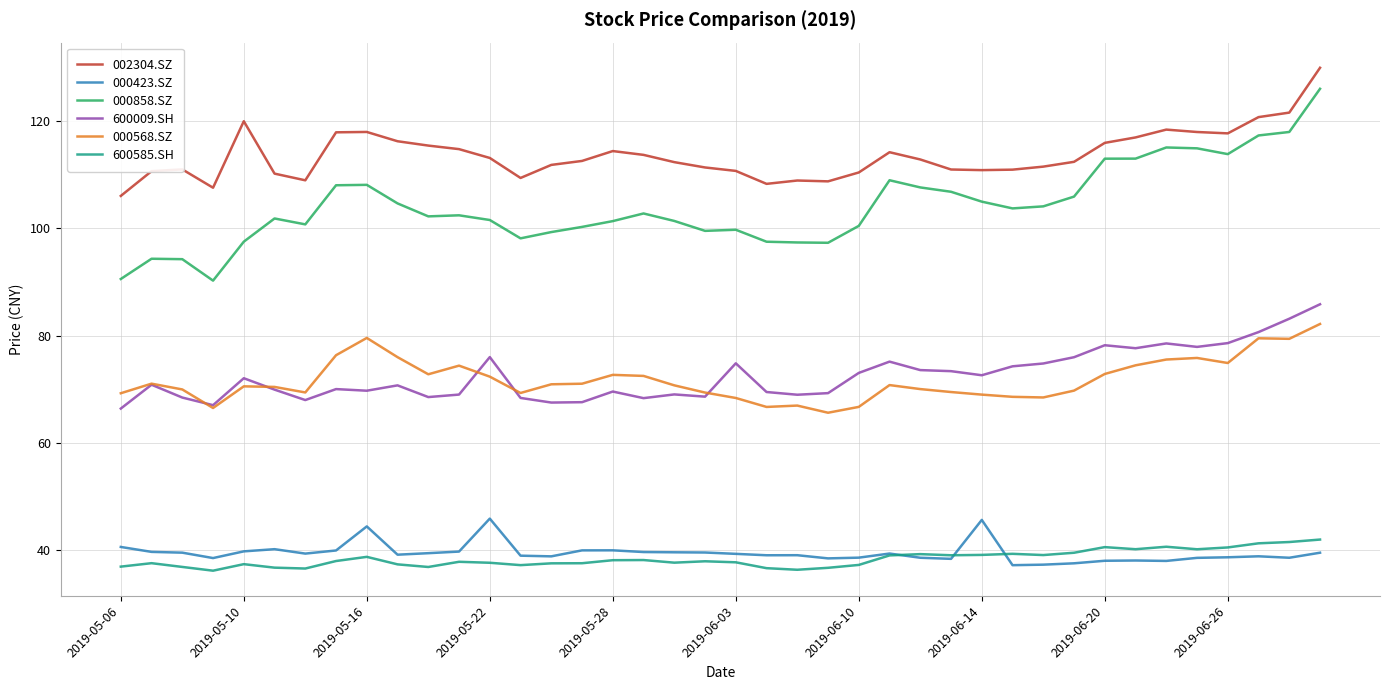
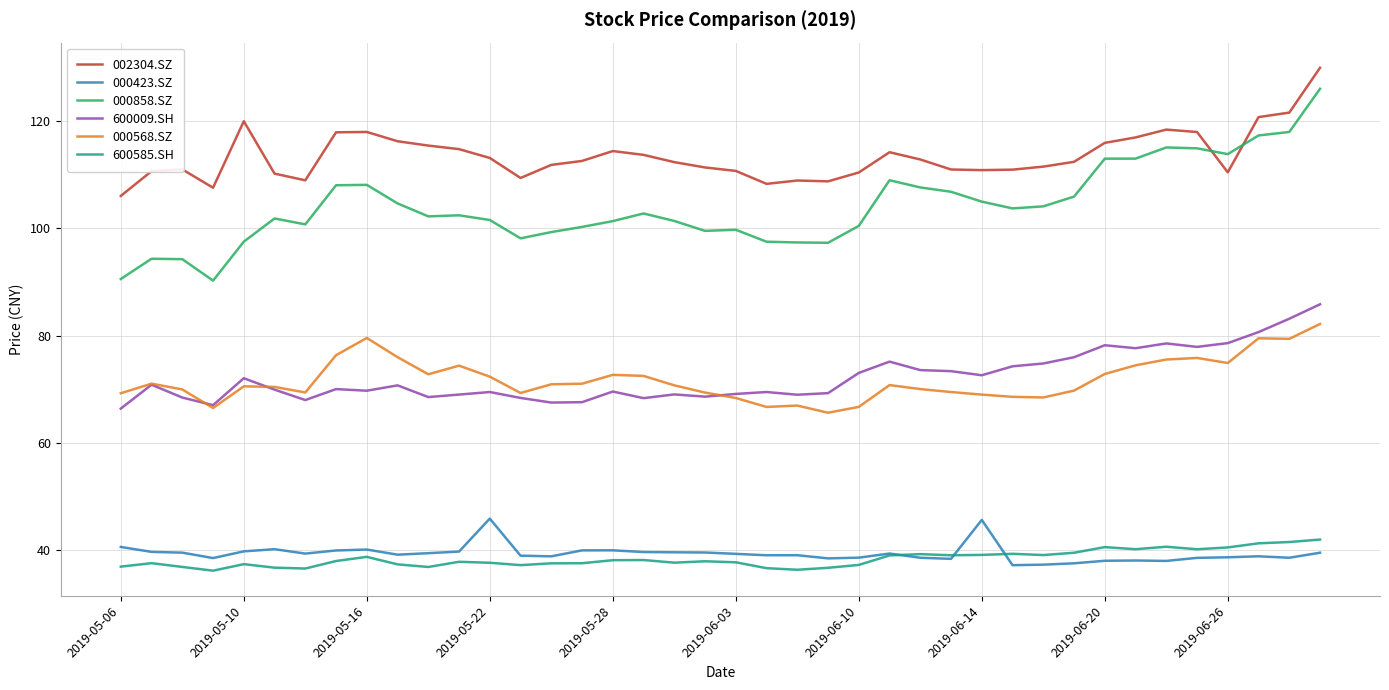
000423.SZ, 2019-05-16: 44 -> 40
600009.SH, 2019-05-22: 76 -> 69
600009.SH, 2019-06-03: 75 -> 69
002304.SZ, 2019-06-26: 118 -> 110
